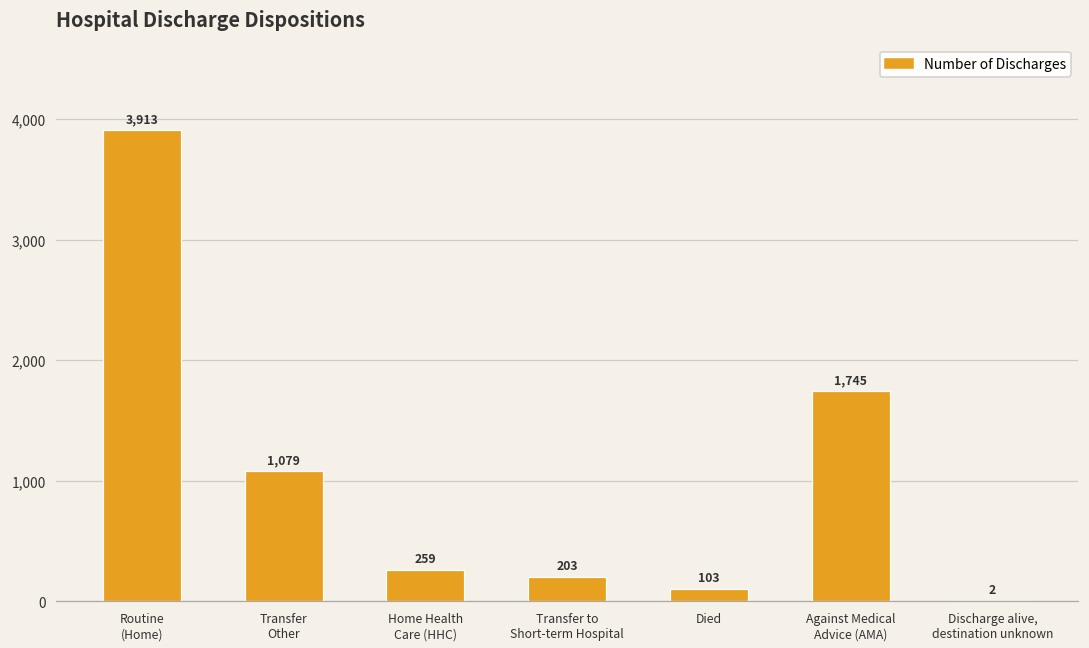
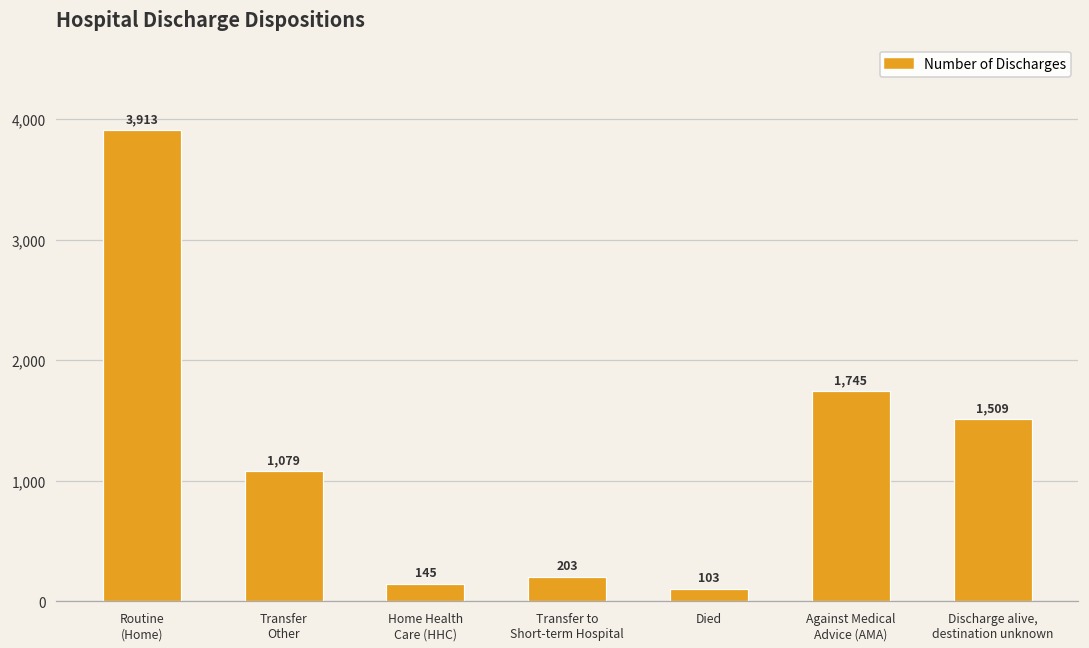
Home Health Care (HHC): 259 -> 145
Discharge alive, destination unknown: 2 -> 1,509
